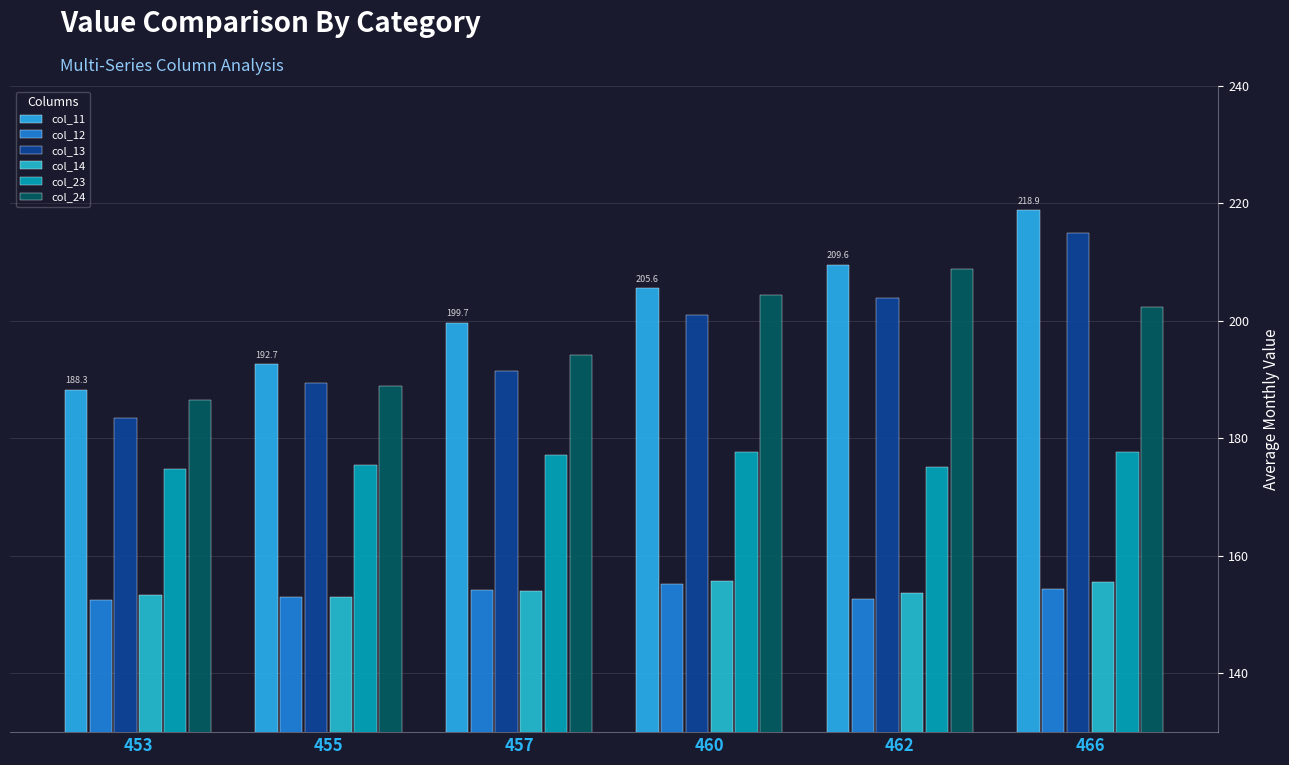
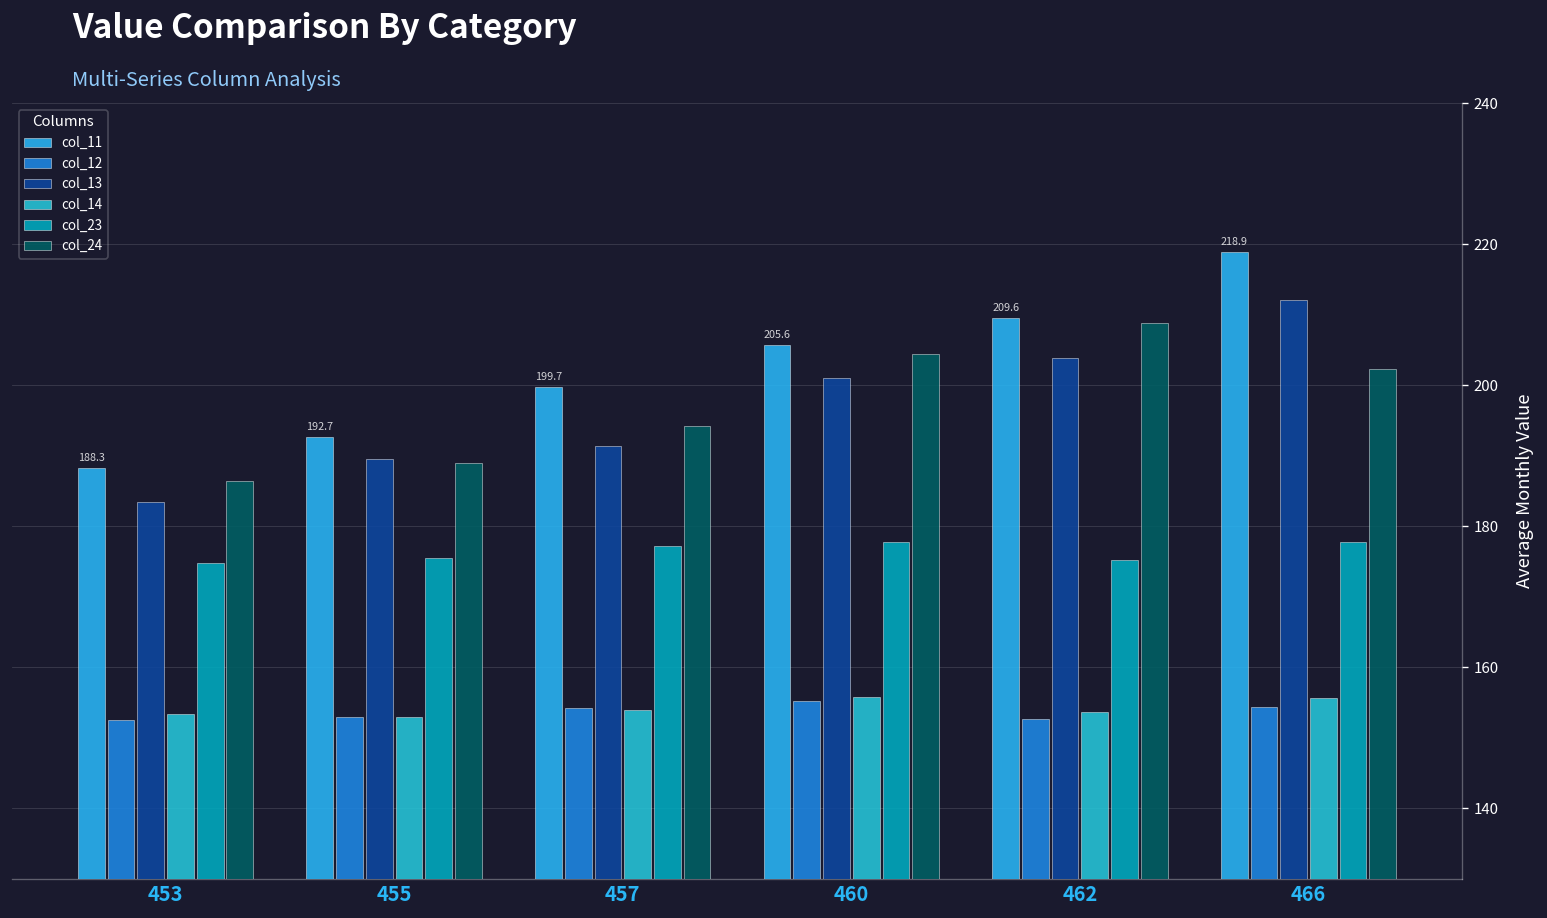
col_13, 466: 215 -> 212
